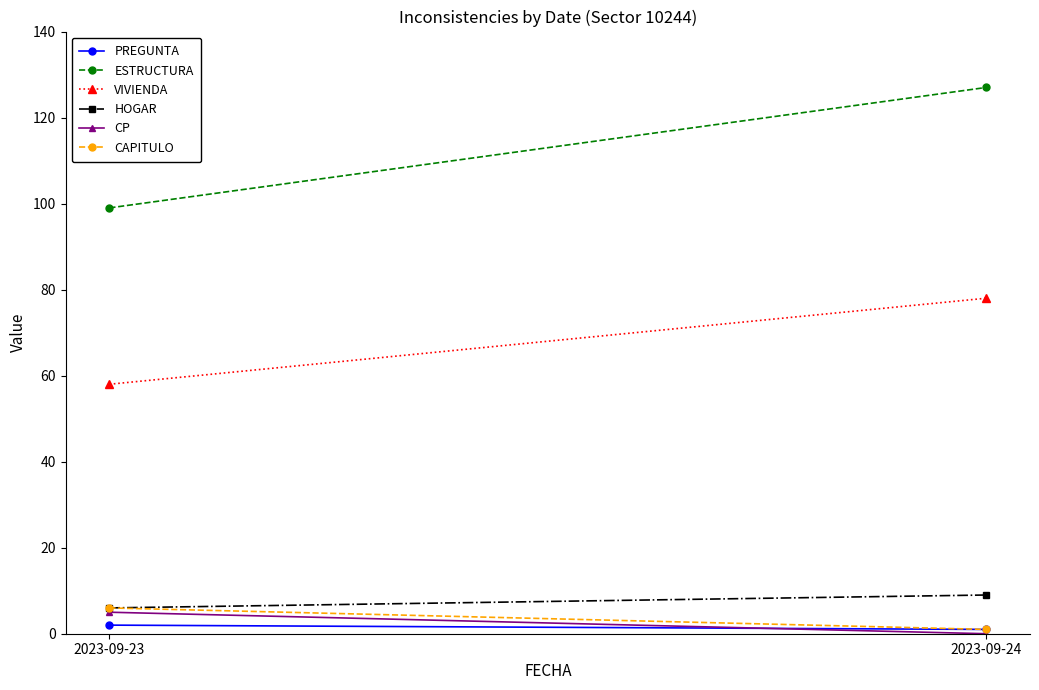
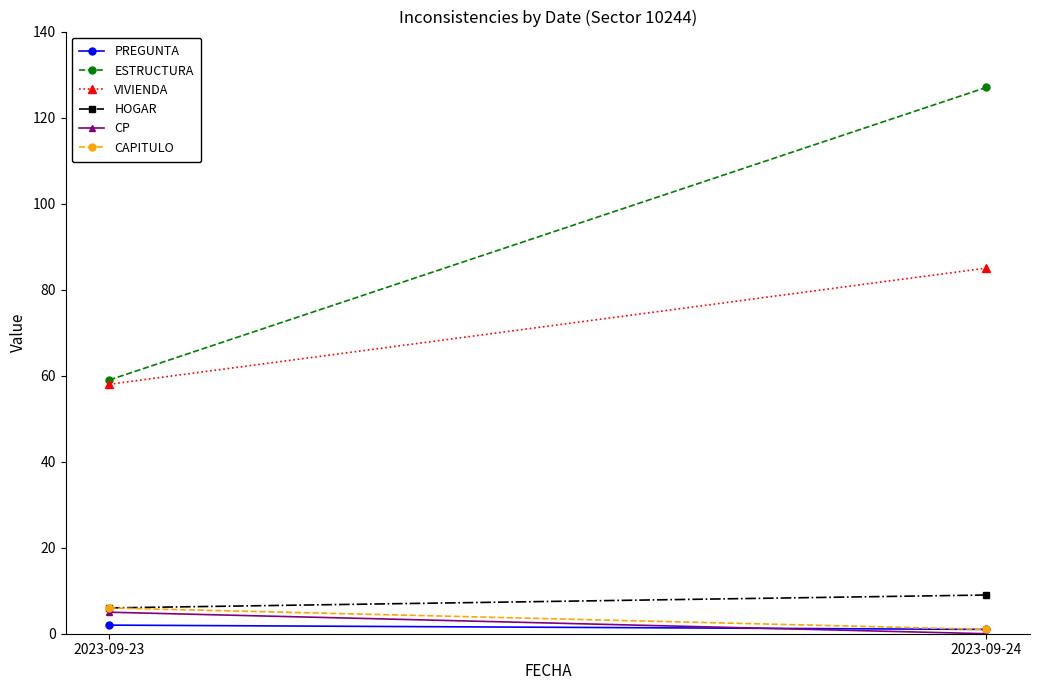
ESTRUCTURA, 2023-09-23: 99 -> 59
VIVIENDA, 2023-09-24: 78 -> 85
